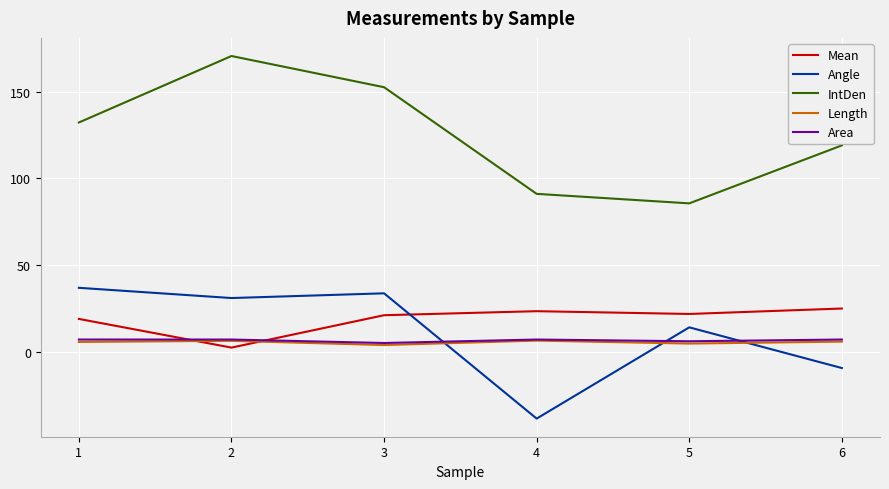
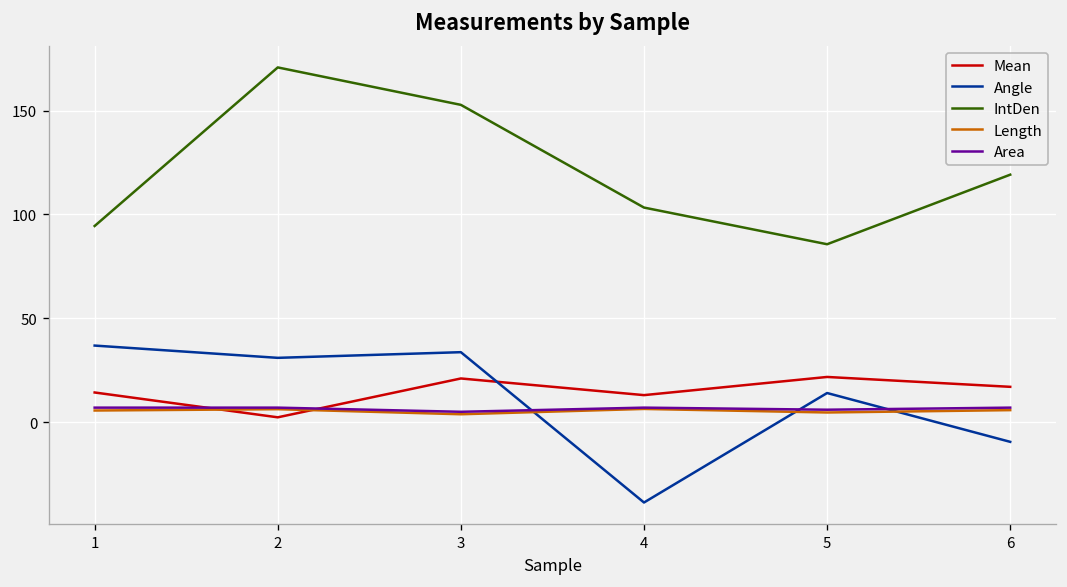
Mean, 1: 19 -> 14
IntDen, 1: 132 -> 94
Mean, 4: 23 -> 13
IntDen, 4: 91 -> 103
Mean, 6: 25 -> 17
